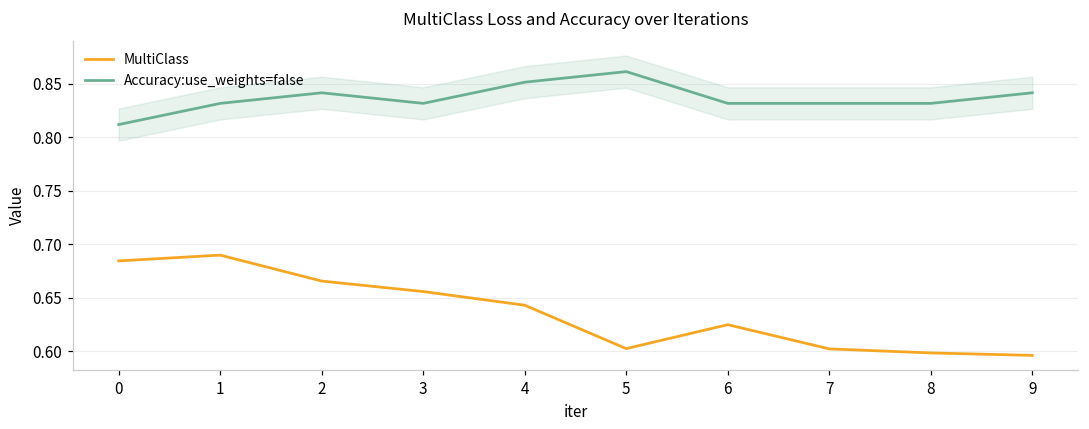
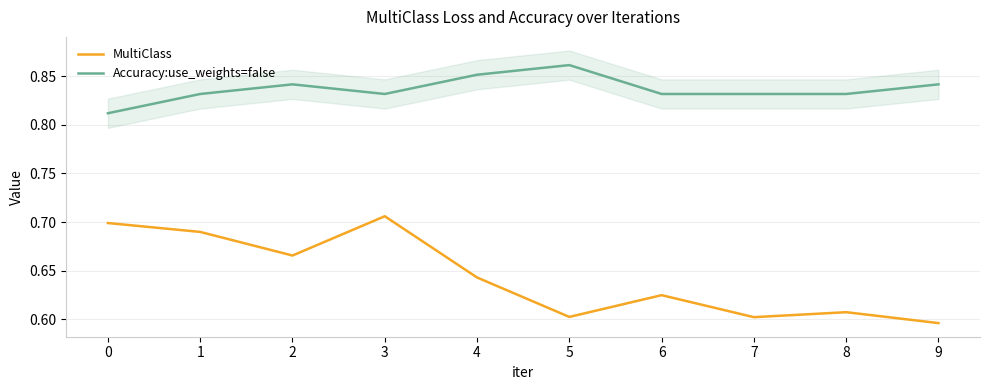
MultiClass, 0: 0.68 -> 0.70
MultiClass, 3: 0.66 -> 0.71
MultiClass, 8: 0.60 -> 0.61
